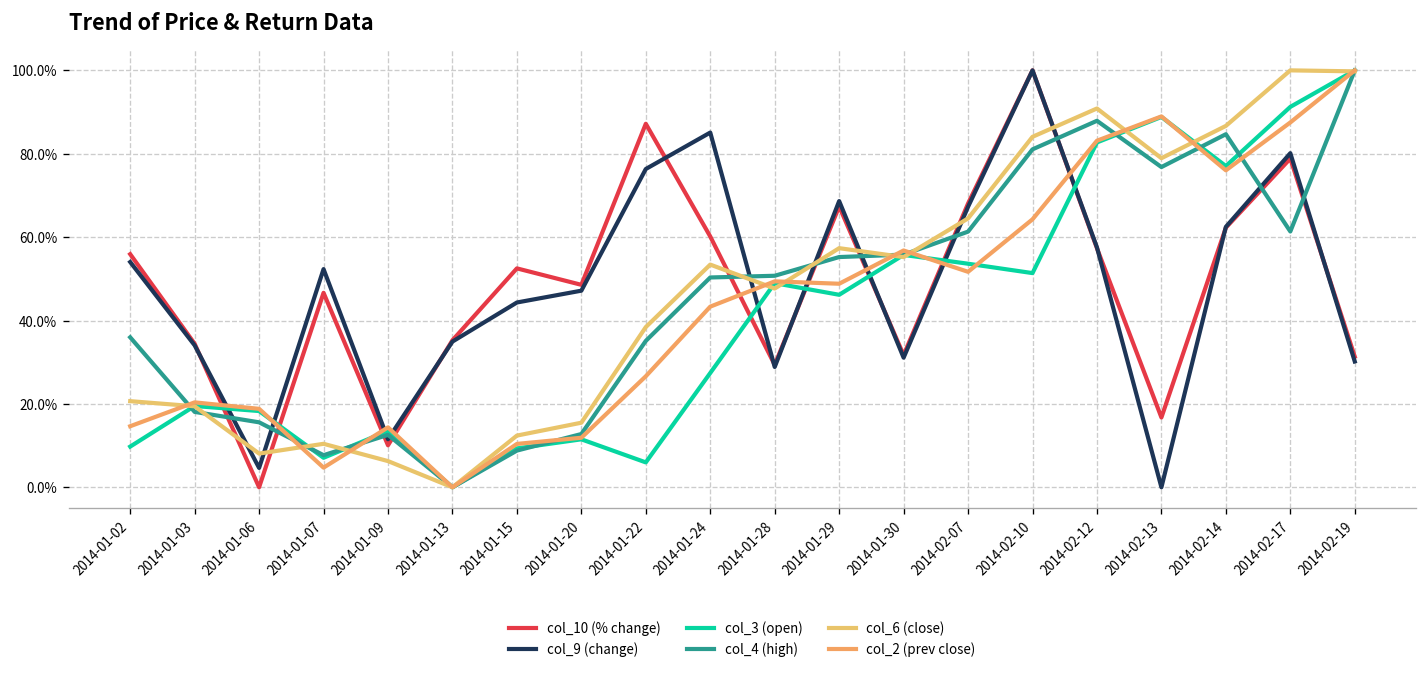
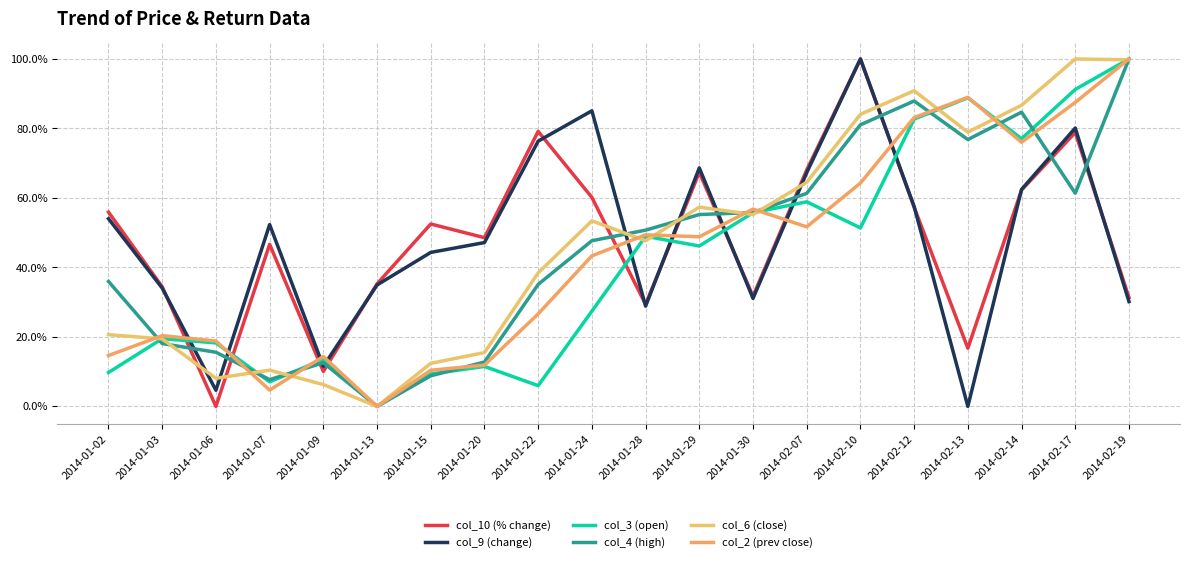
col_10 (% change), 2014-01-22: 87% -> 79%
col_4 (high), 2014-01-24: 50% -> 48%
col_3 (open), 2014-02-07: 54% -> 59%
